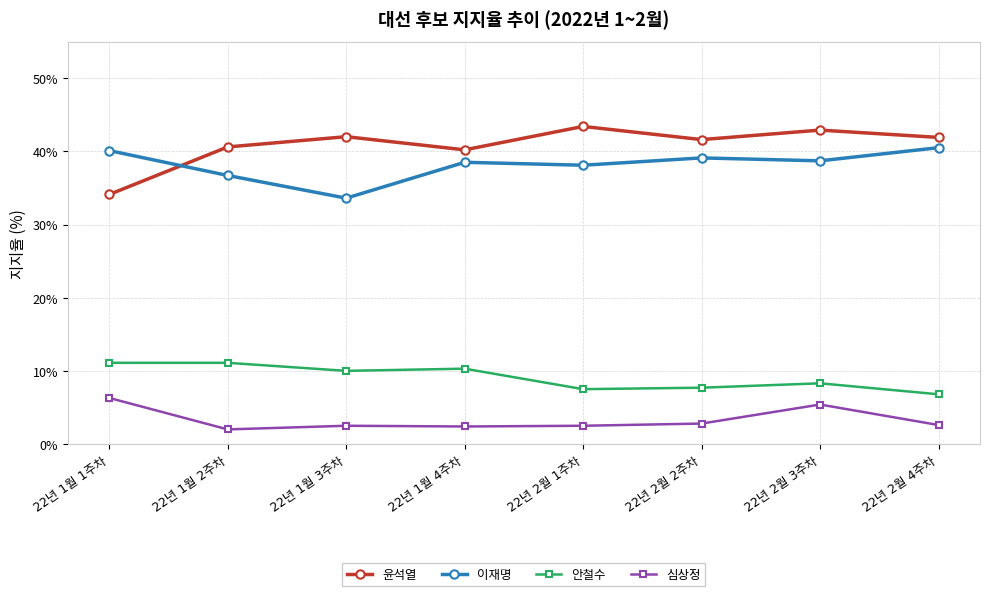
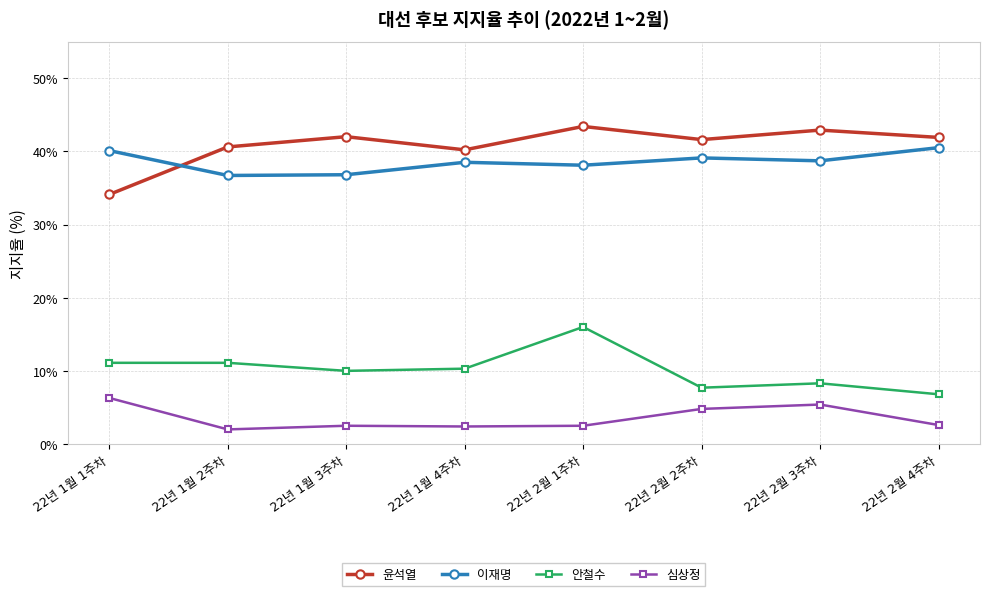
이재명, 22년 1월 3주차: 34% -> 37%
안철수, 22년 2월 1주차: 8% -> 16%
심상정, 22년 2월 2주차: 3% -> 5%
